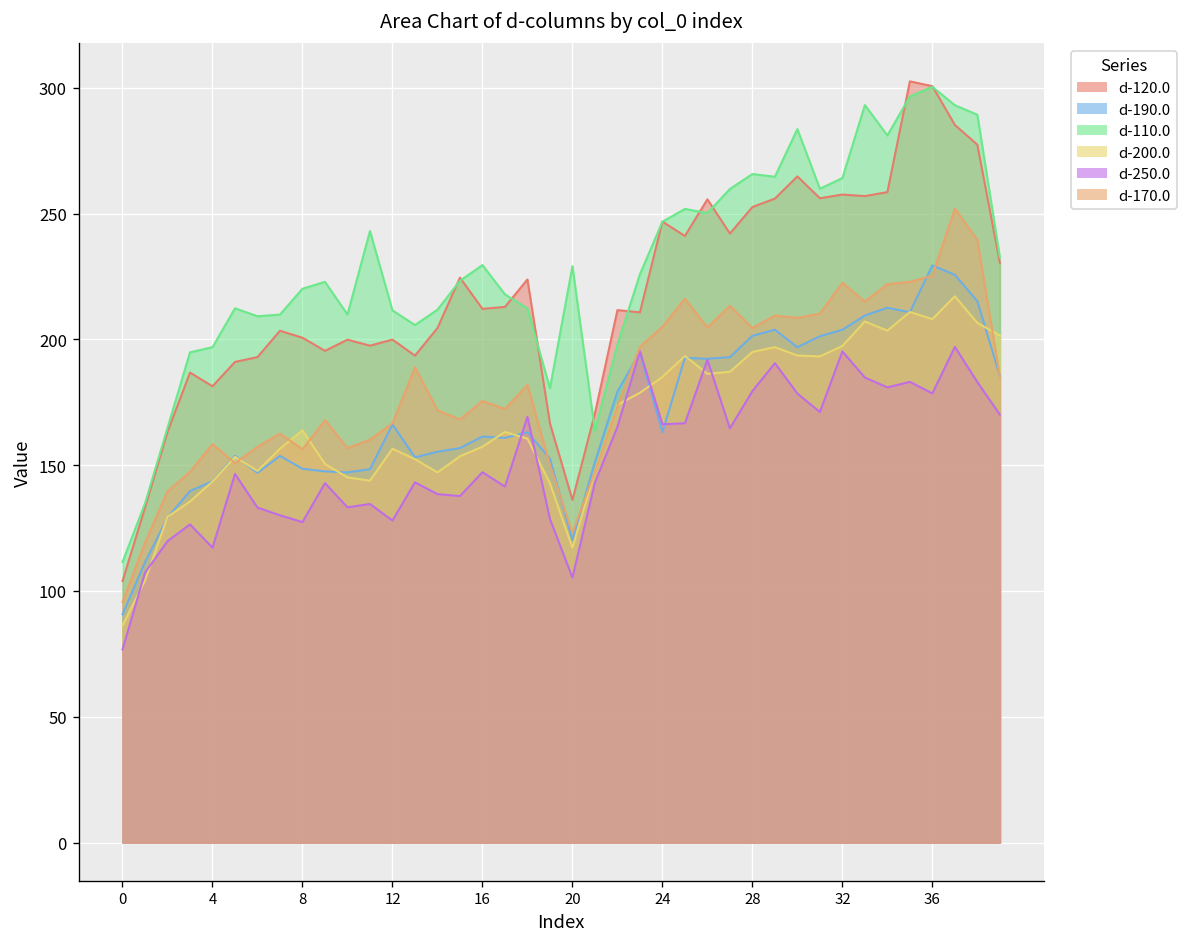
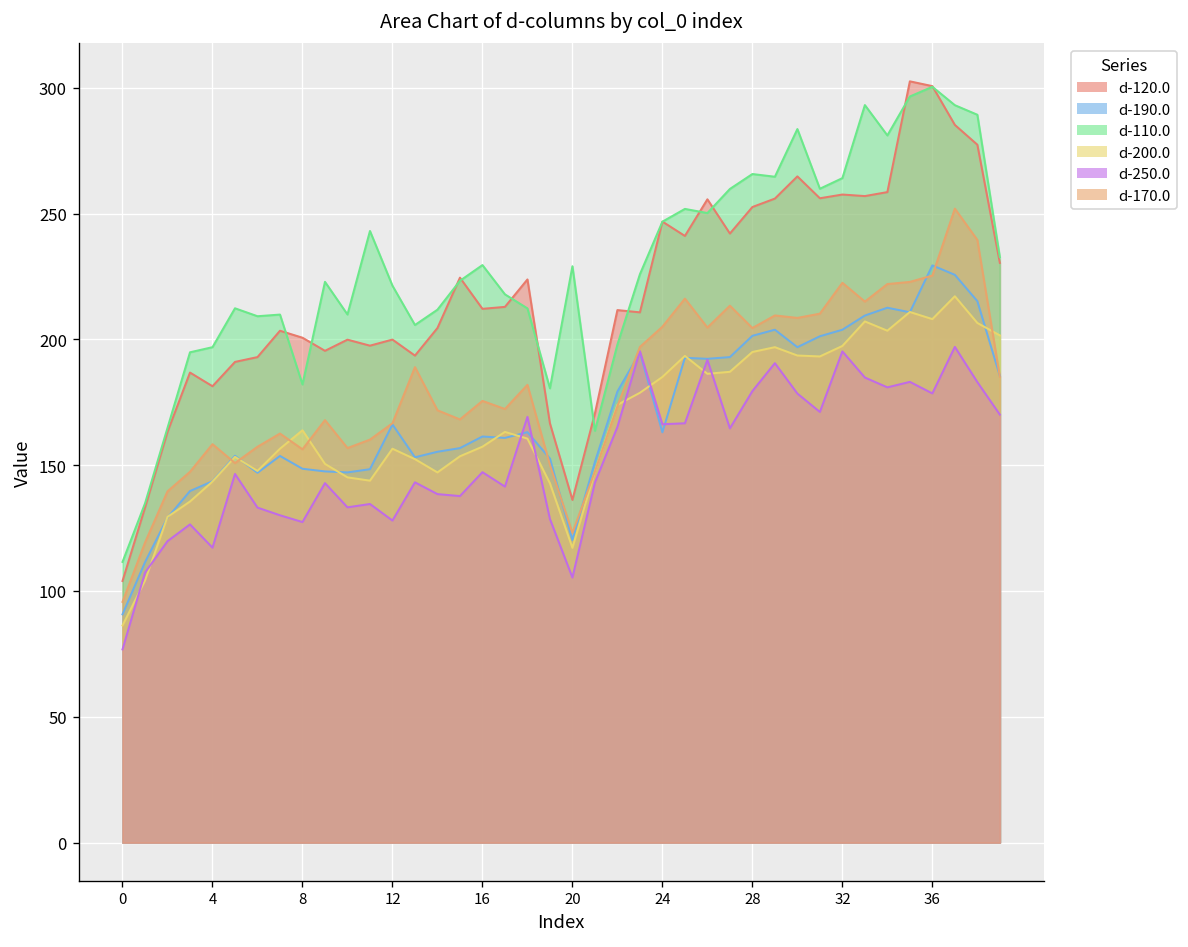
d-110.0, 8: 220 -> 182
d-110.0, 12: 212 -> 221
